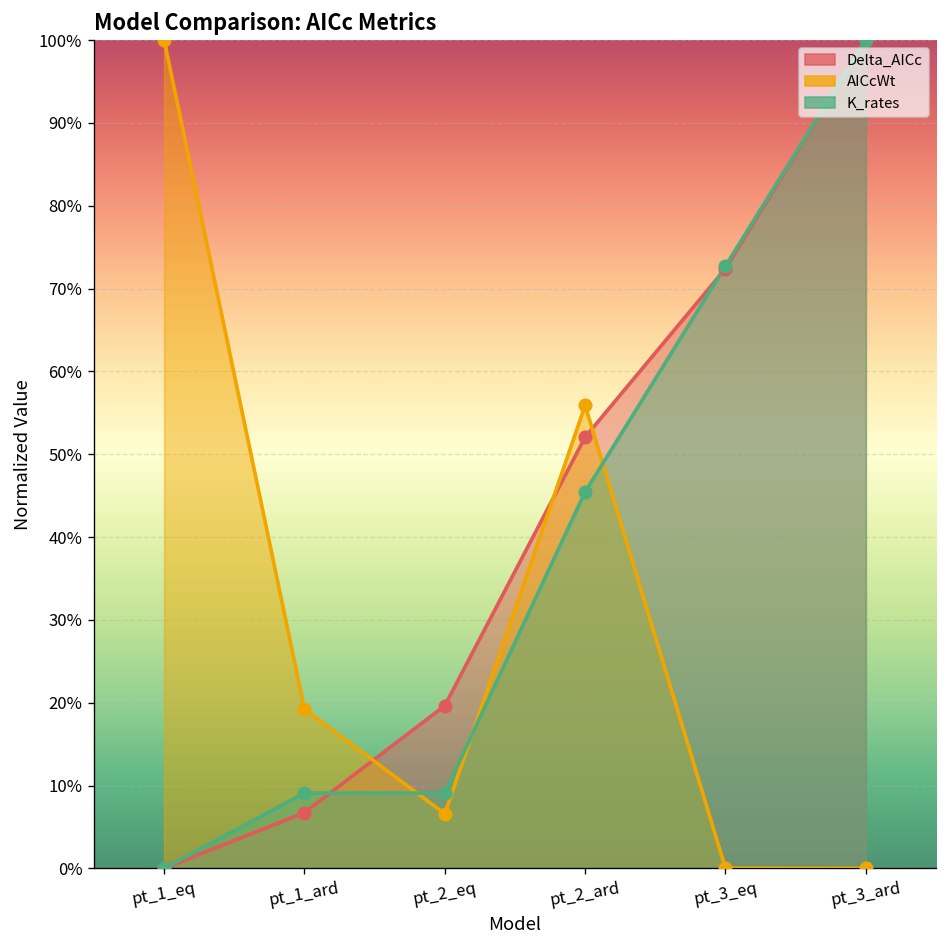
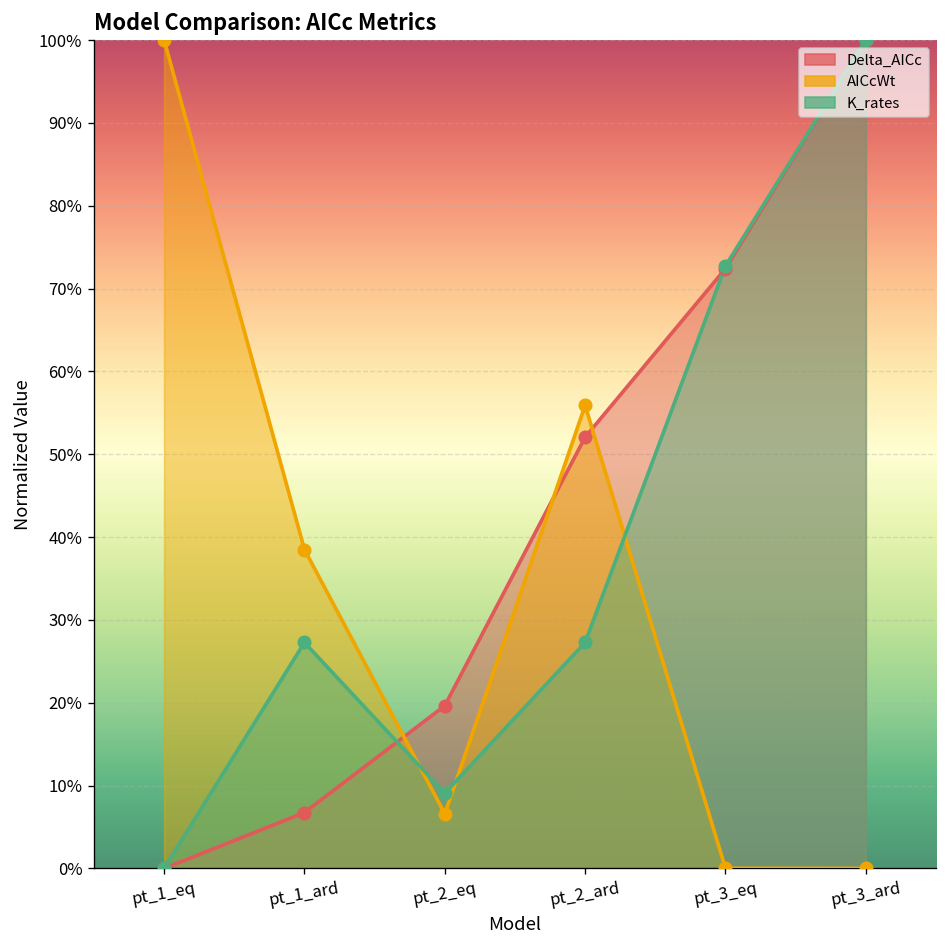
AICcWt, pt_1_ard: 19% -> 38%
K_rates, pt_1_ard: 9% -> 27%
K_rates, pt_2_ard: 45% -> 27%
